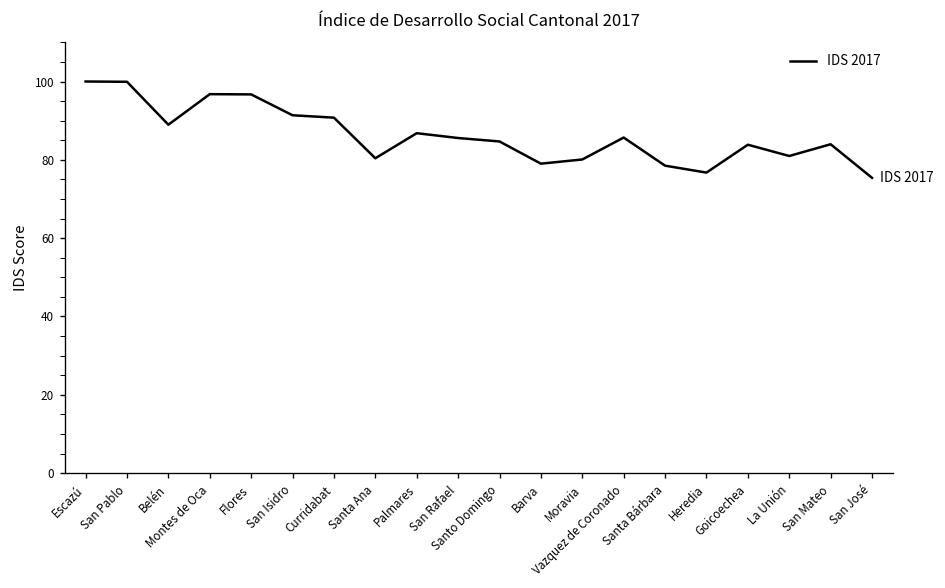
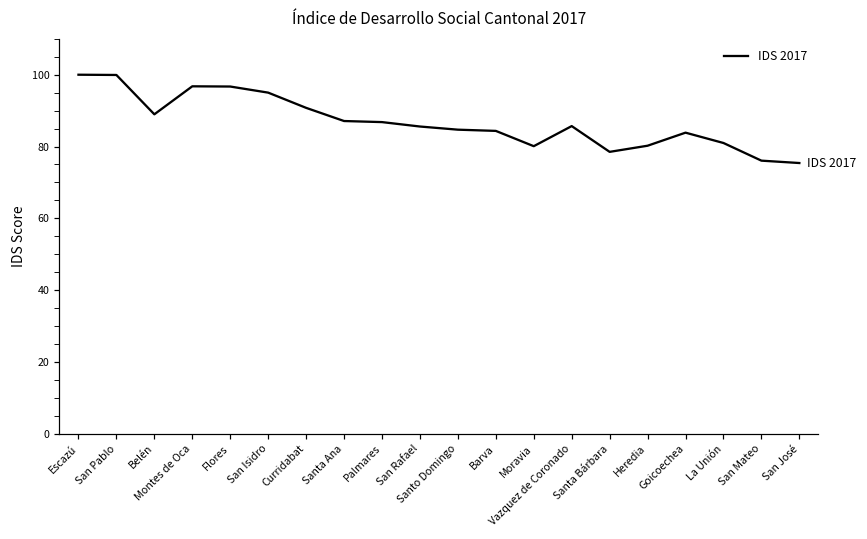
San Isidro: 91 -> 95
Santa Ana: 80 -> 87
Barva: 79 -> 84
Heredia: 77 -> 80
San Mateo: 84 -> 76
